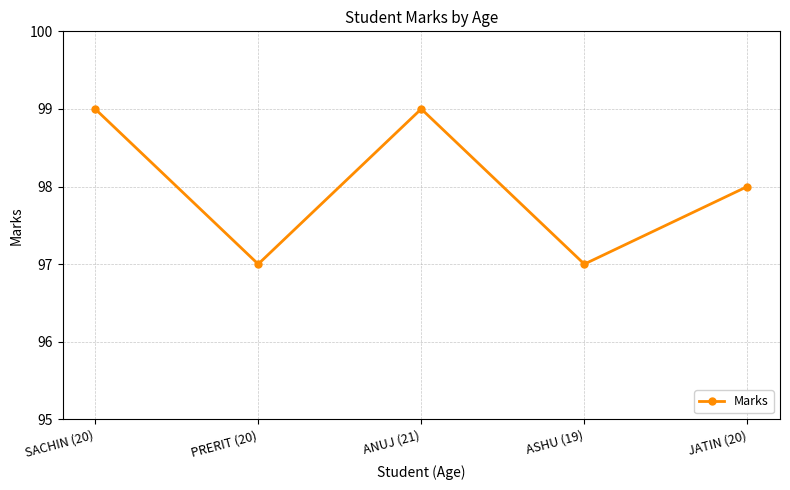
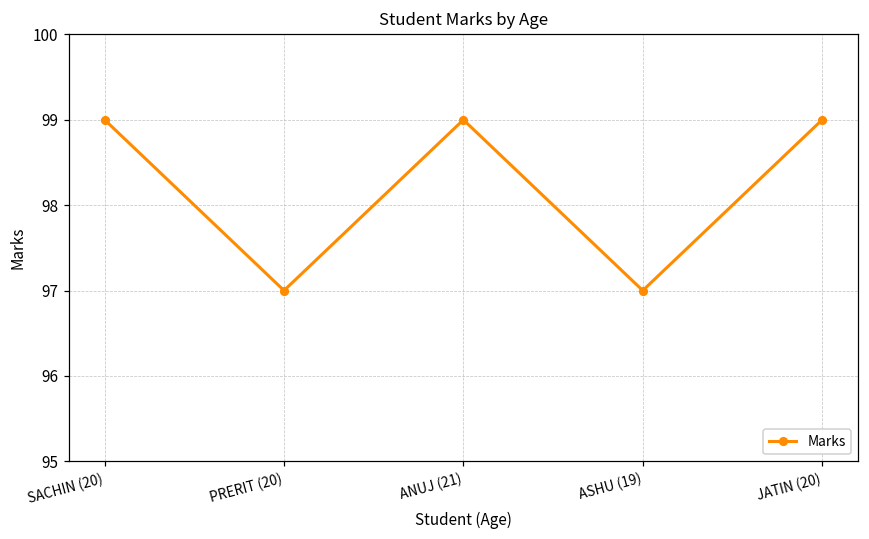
JATIN (20): 98 -> 99
